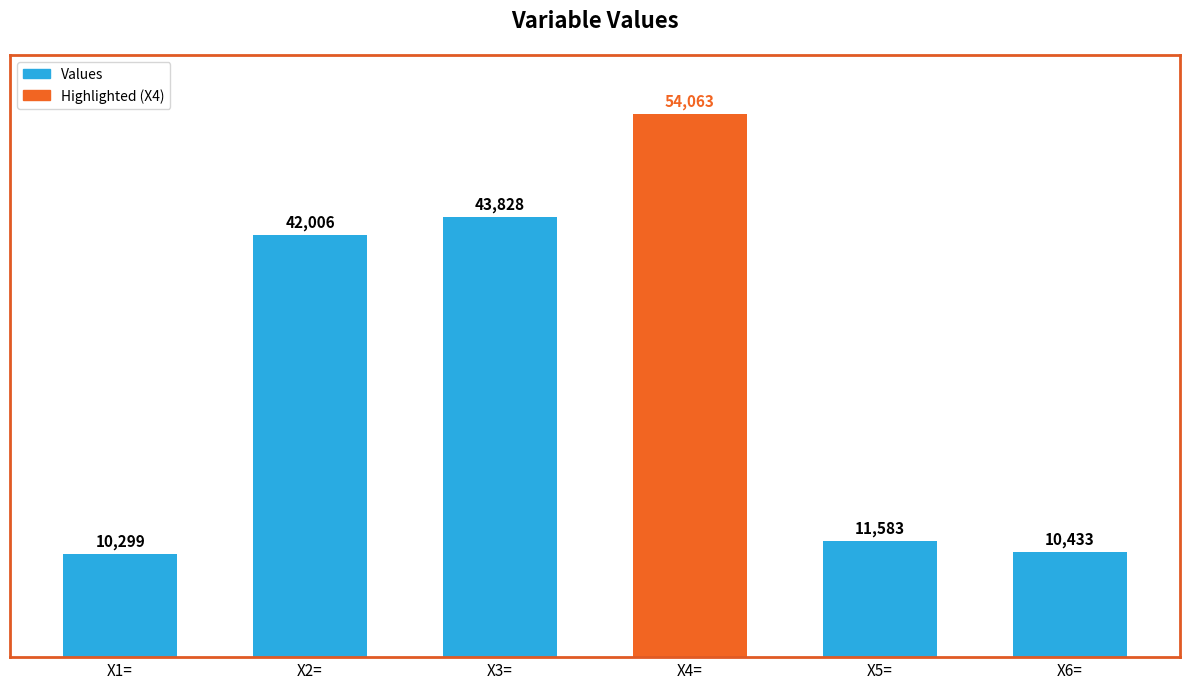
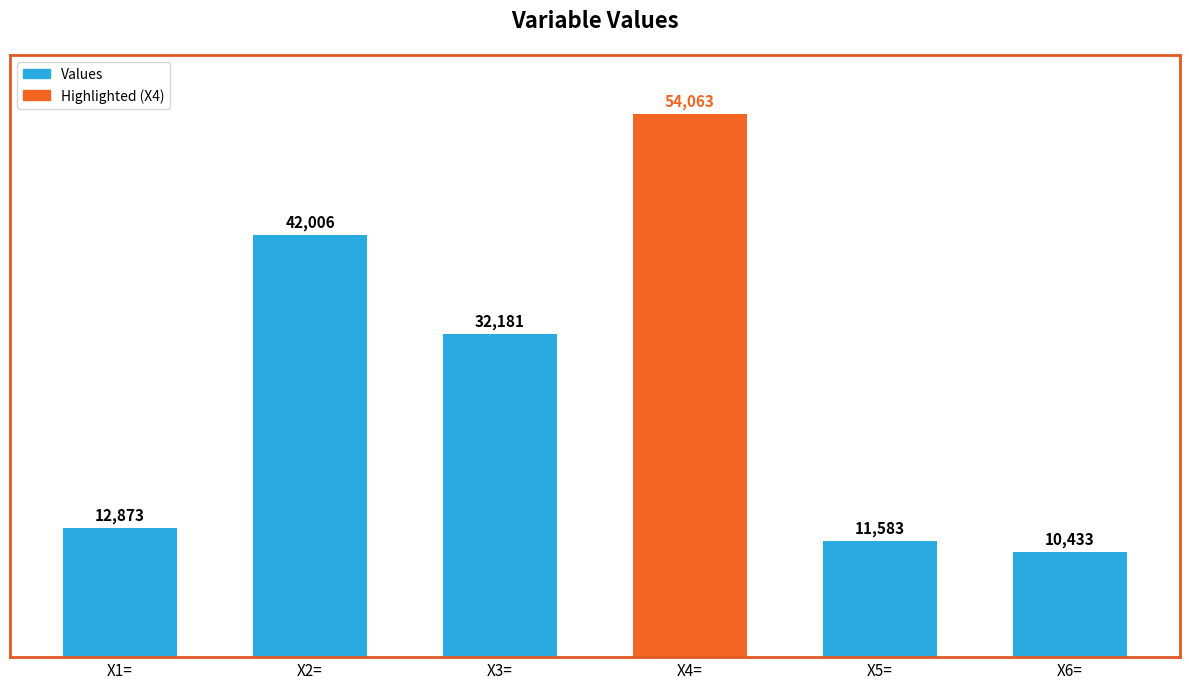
X1=: 10,299 -> 12,873
X3=: 43,828 -> 32,181
